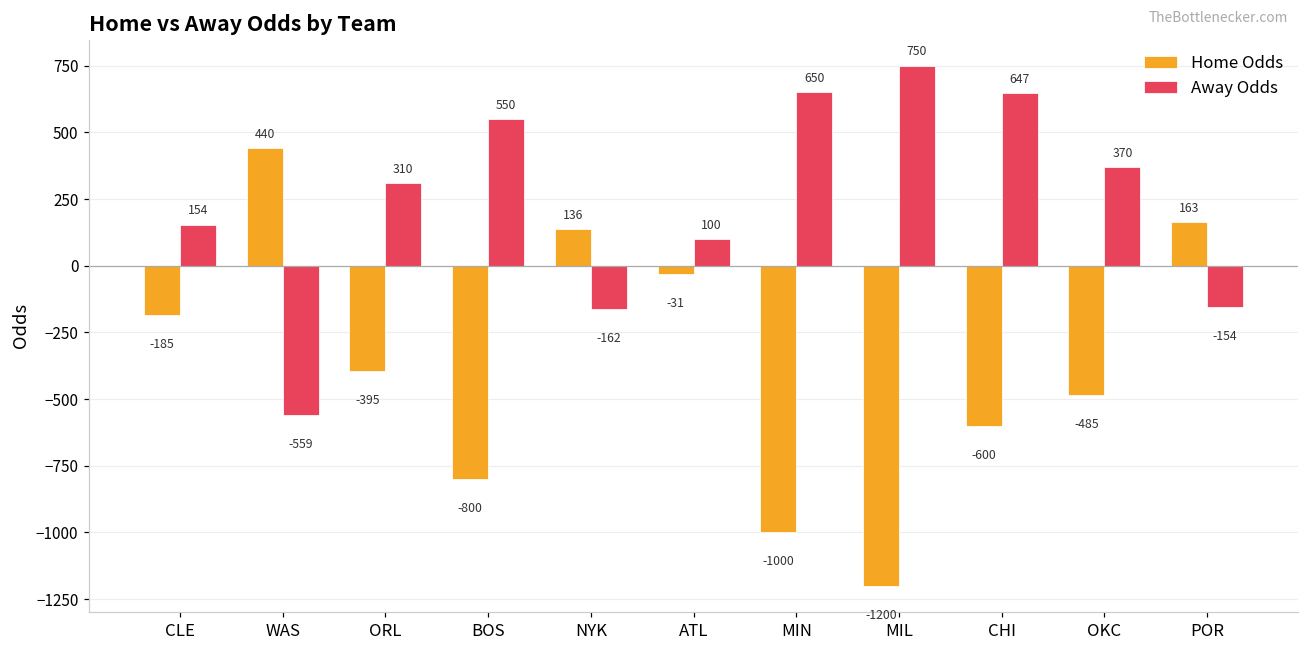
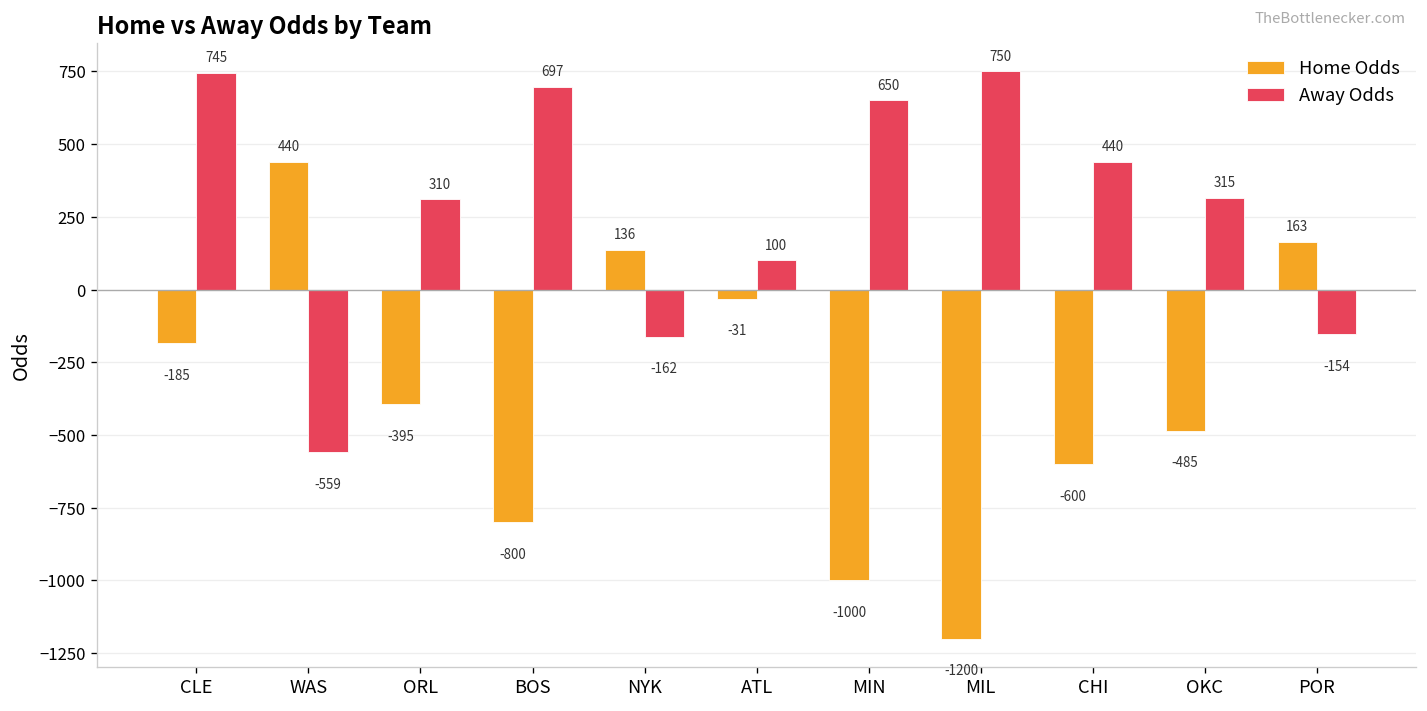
Away Odds, CLE: 154 -> 745
Away Odds, BOS: 550 -> 697
Away Odds, CHI: 647 -> 440
Away Odds, OKC: 370 -> 315
